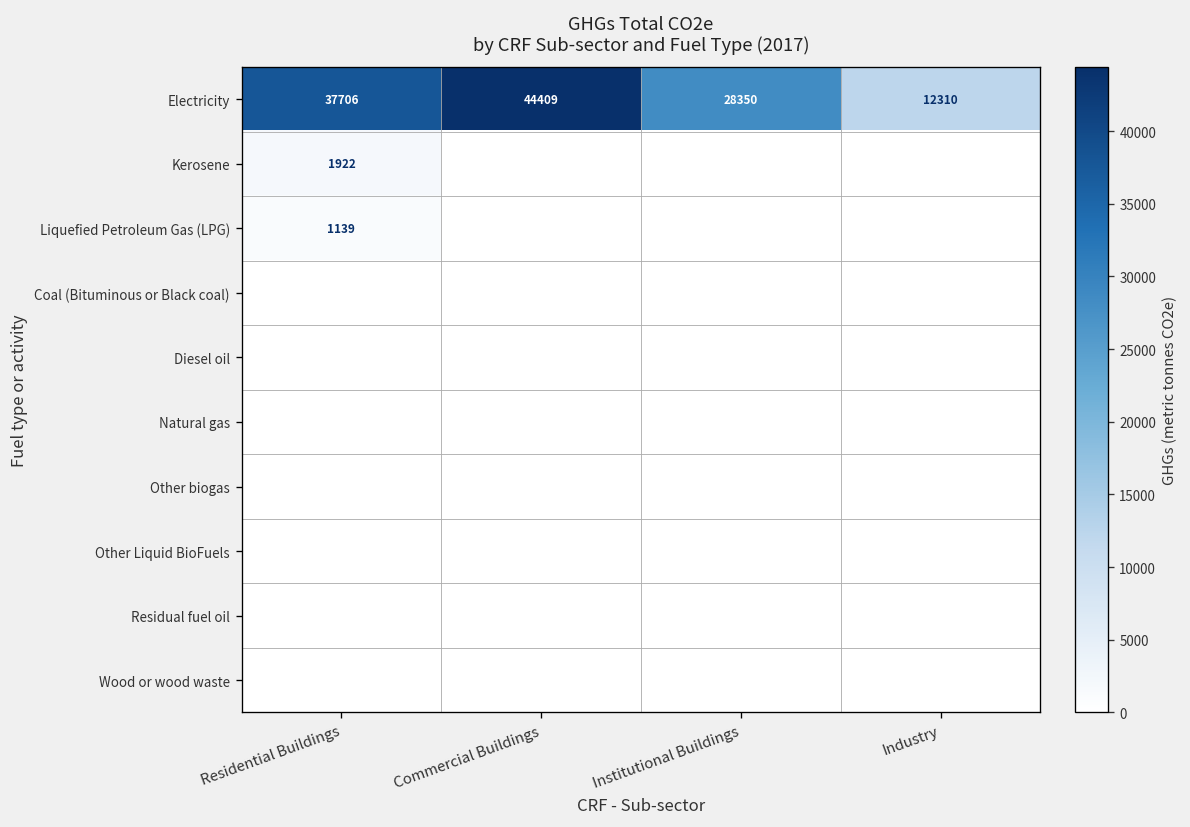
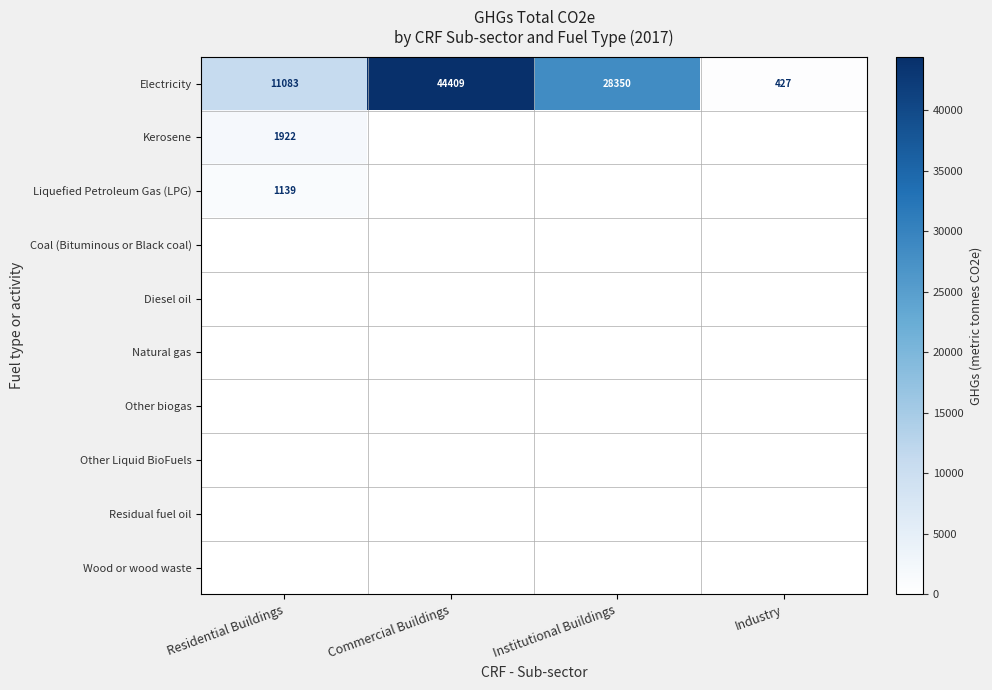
Electricity, Residential Buildings: 37706 -> 11083
Electricity, Industry: 12310 -> 427
